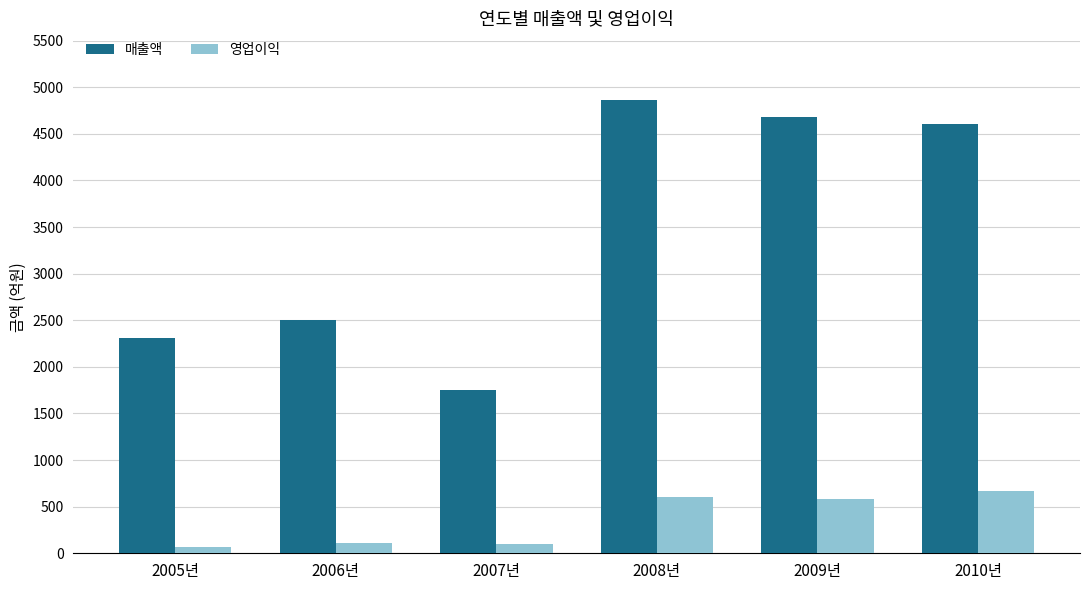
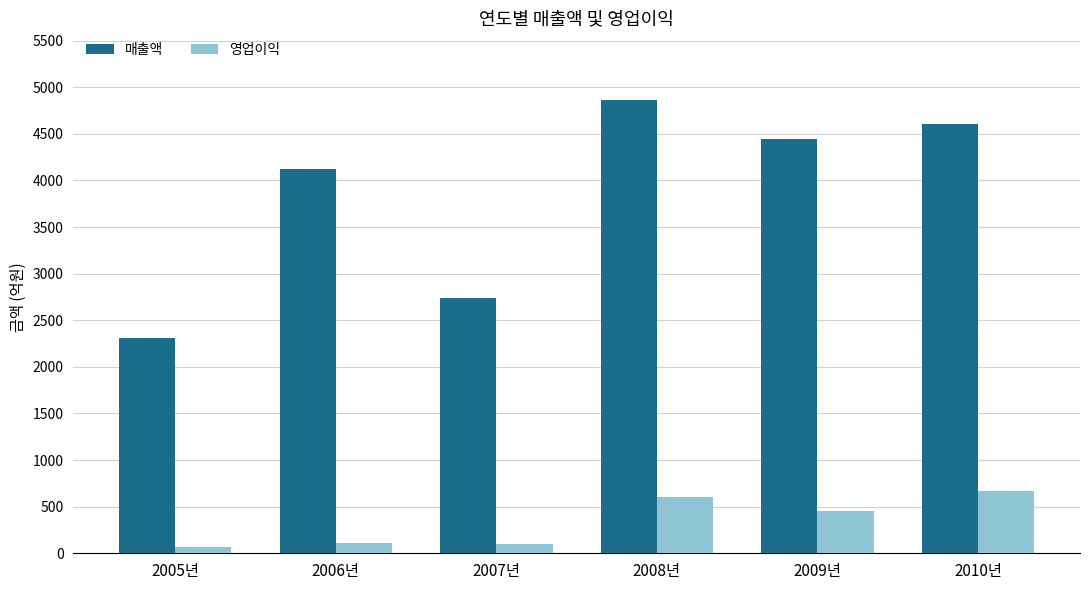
매출액, 2006년: 2500 -> 4100
매출액, 2007년: 1800 -> 2700
매출액, 2009년: 4700 -> 4400
영업이익, 2009년: 600 -> 500
